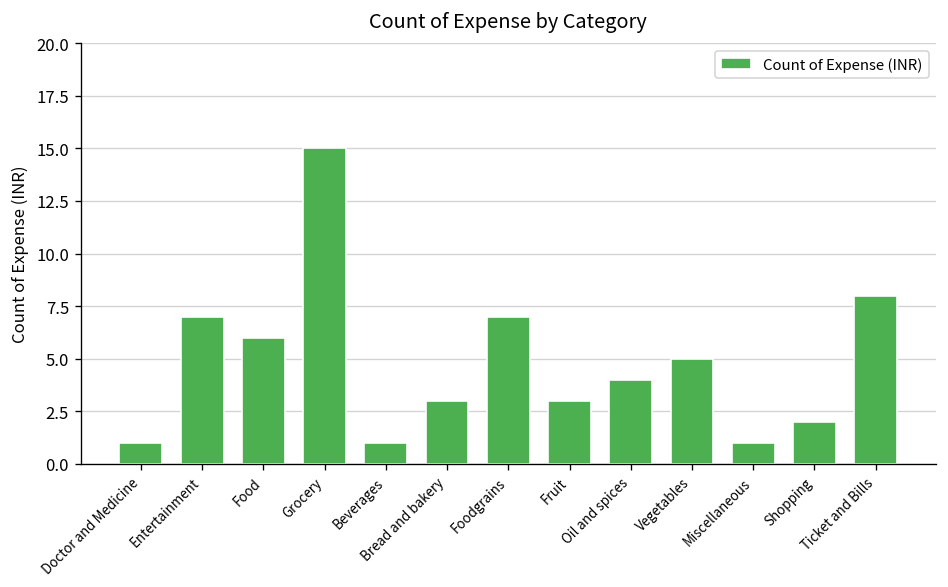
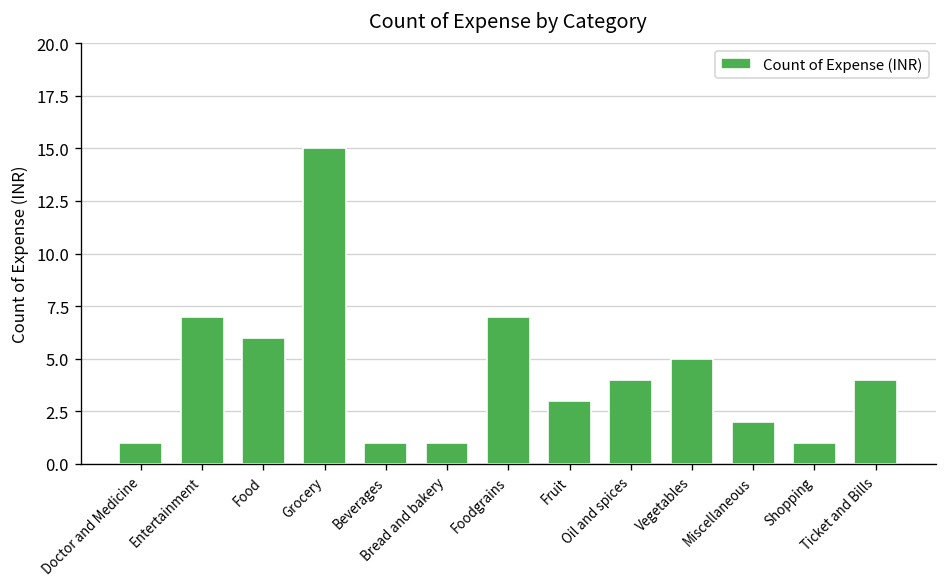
Bread and bakery: 3 -> 1
Miscellaneous: 1 -> 2
Shopping: 2 -> 1
Ticket and Bills: 8 -> 4
